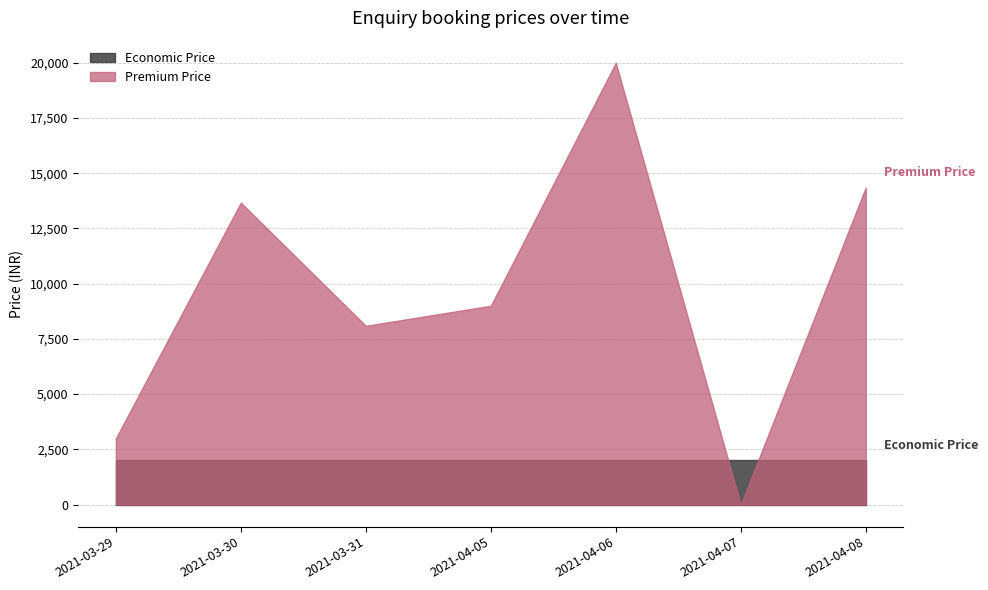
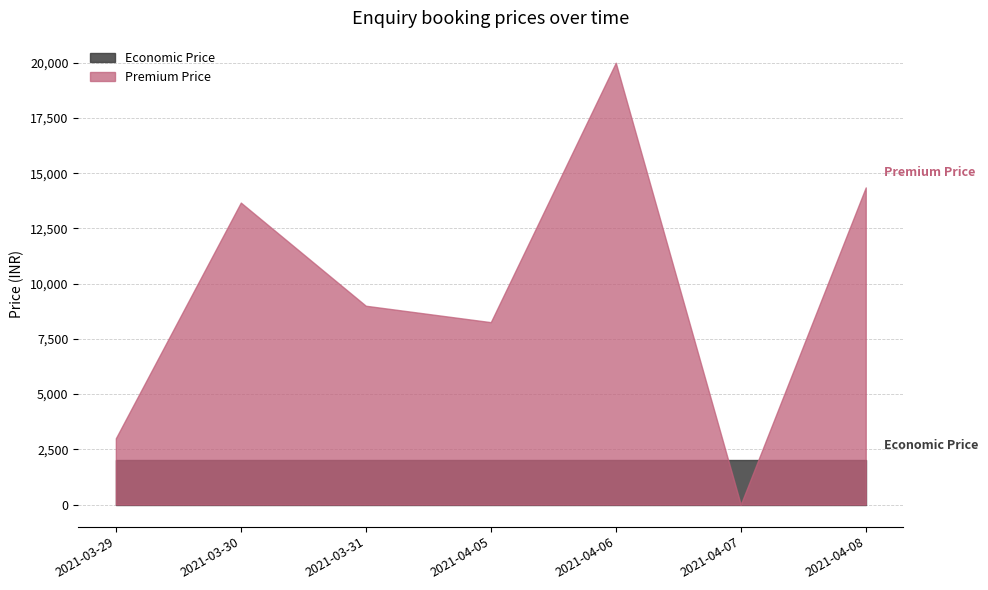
Premium Price, 2021-03-31: 8,100 -> 9,000
Premium Price, 2021-04-05: 9,000 -> 8,300
